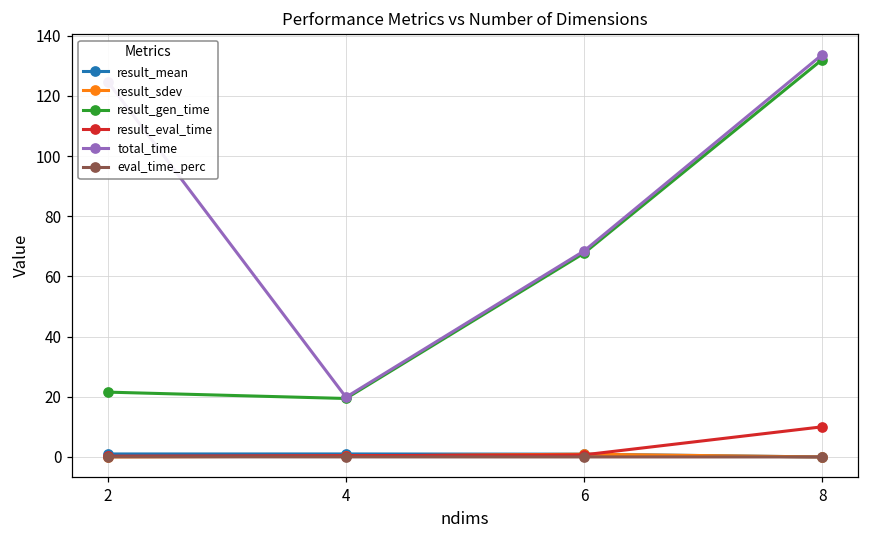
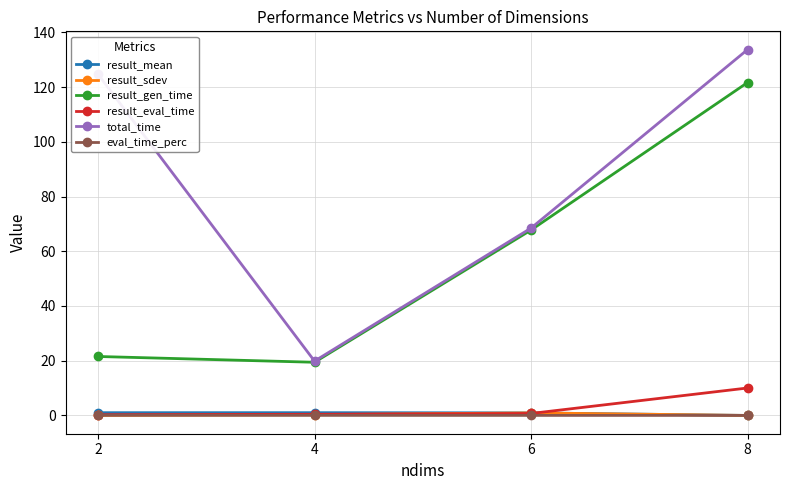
result_gen_time, 8: 132 -> 122
